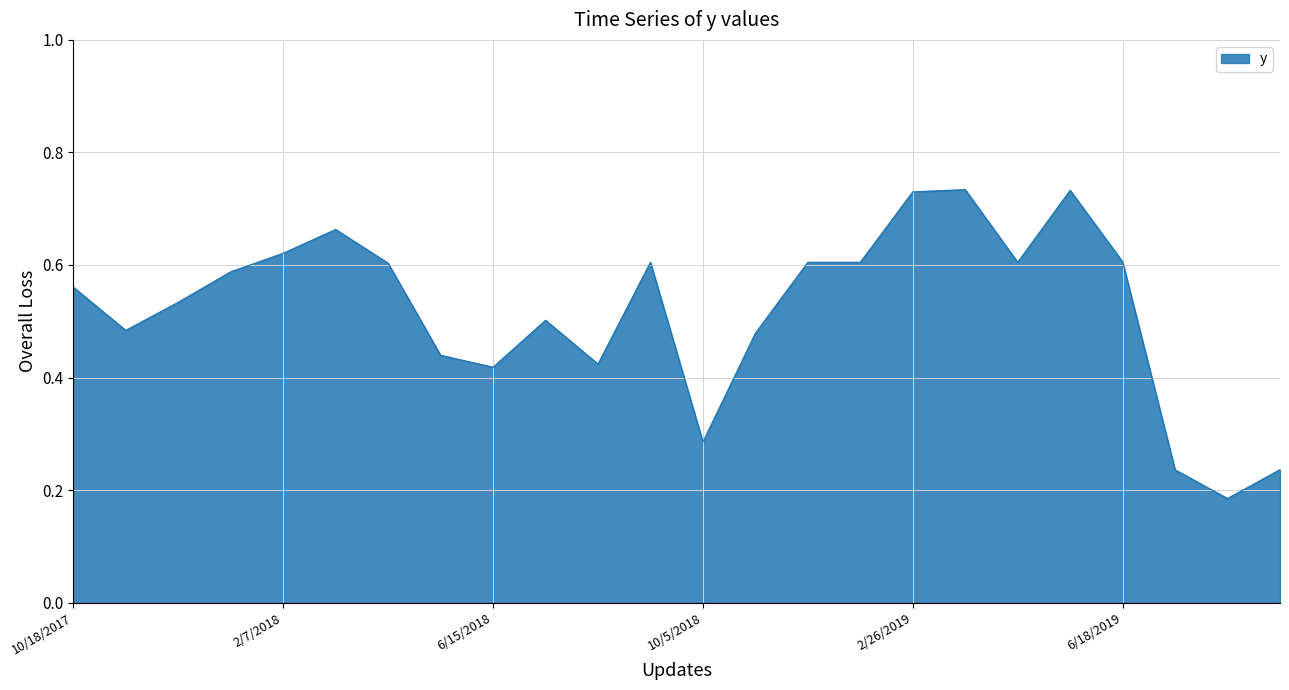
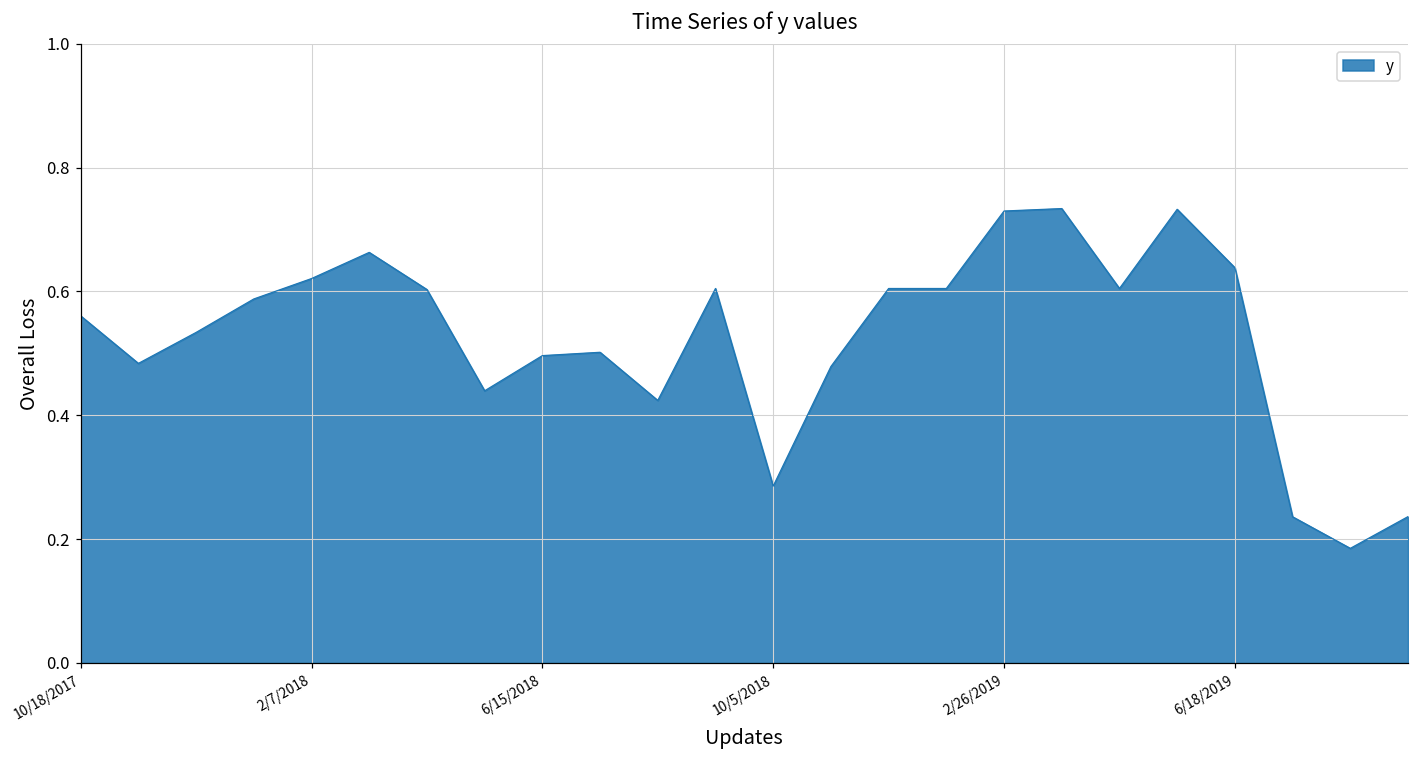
6/15/2018: 0.42 -> 0.50
6/18/2019: 0.61 -> 0.64
